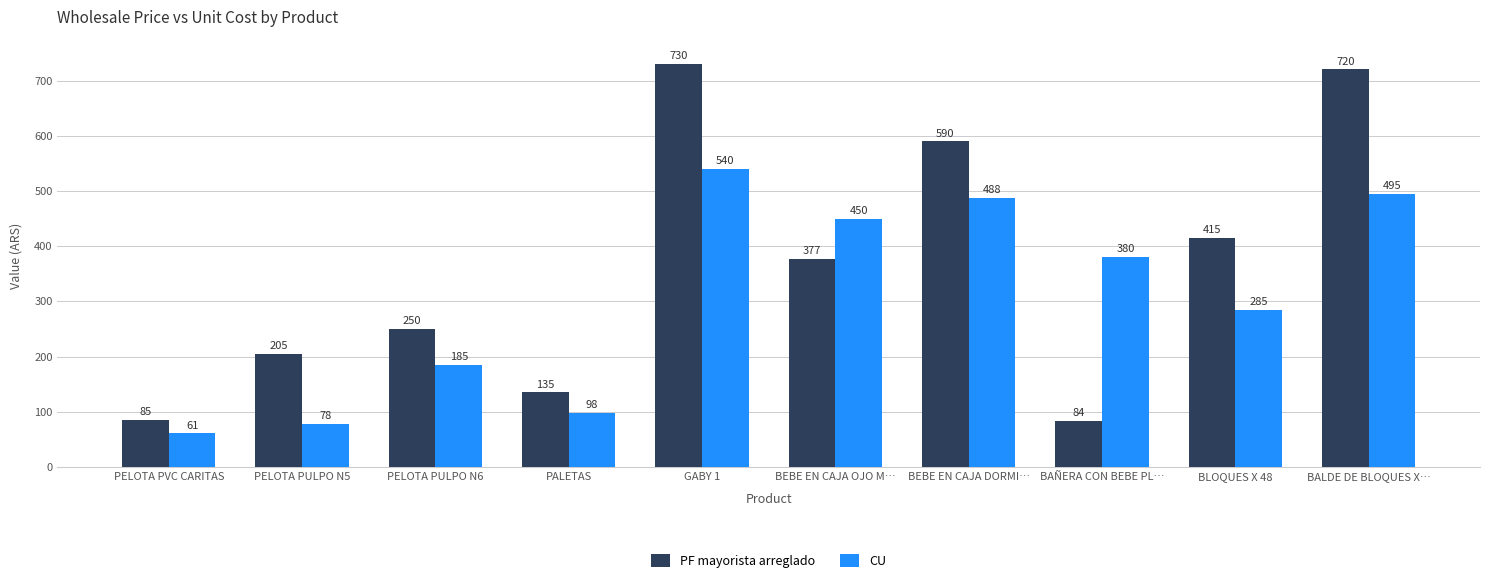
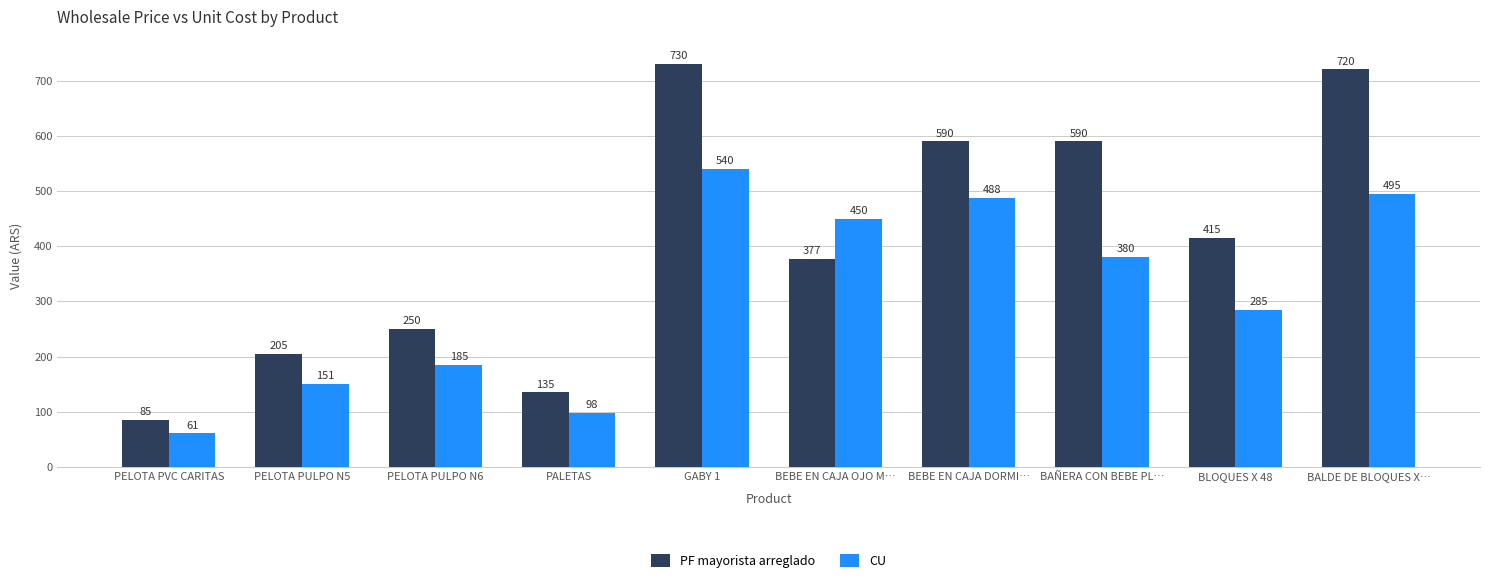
CU, PELOTA PULPO N5: 78 -> 151
PF mayorista arreglado, BAÑERA CON BEBE PL…: 84 -> 590
